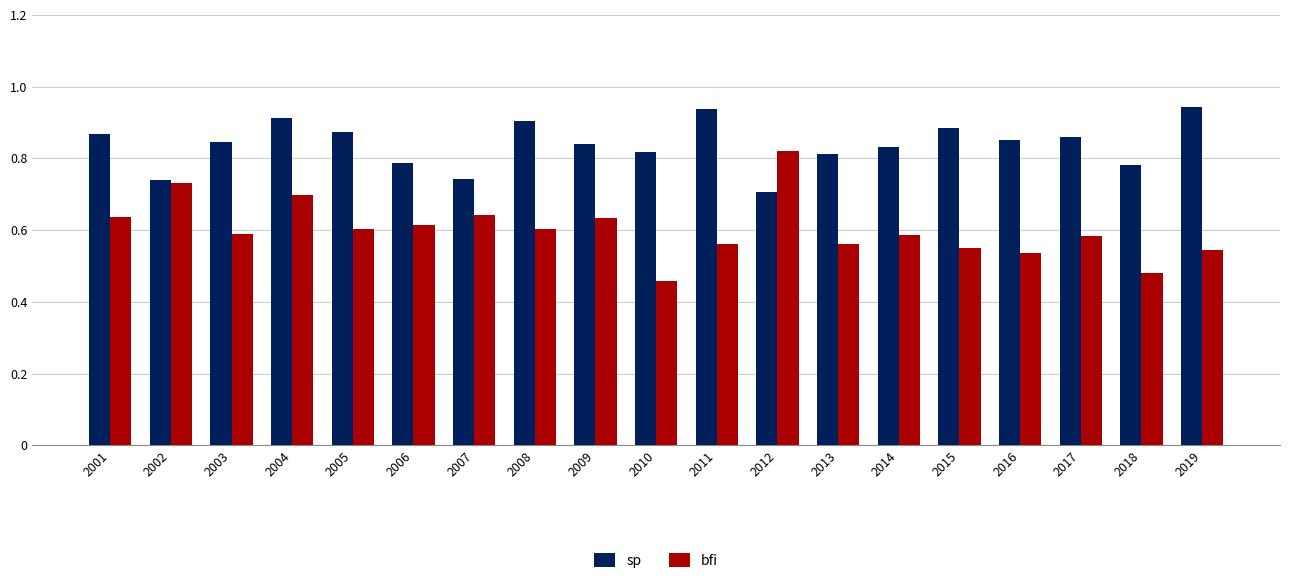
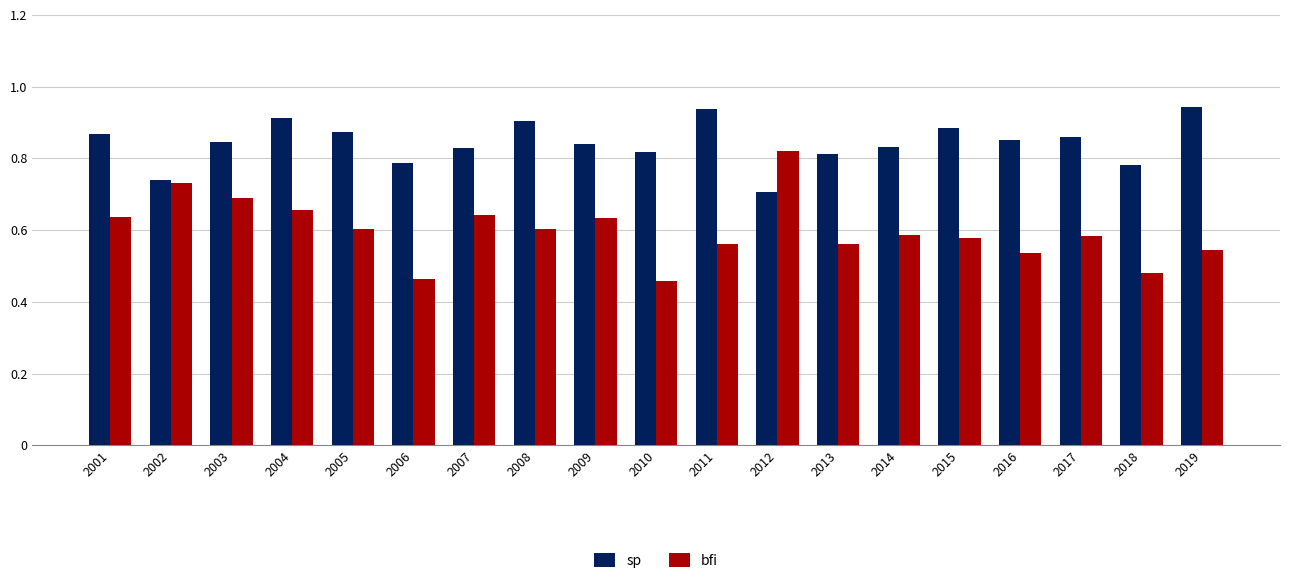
bfi, 2003: 0.59 -> 0.69
bfi, 2004: 0.70 -> 0.66
bfi, 2006: 0.61 -> 0.46
sp, 2007: 0.74 -> 0.83
bfi, 2015: 0.55 -> 0.58
